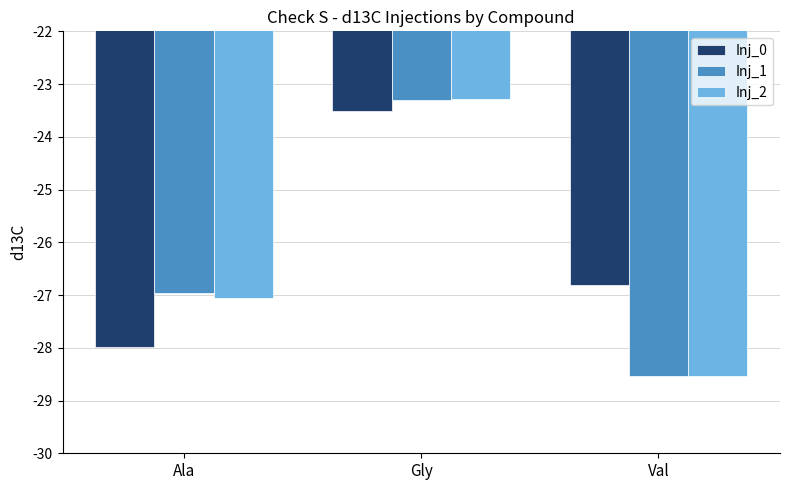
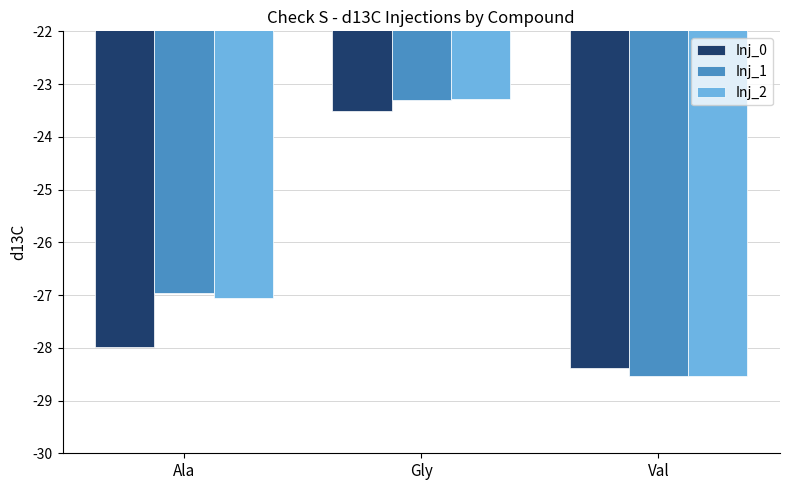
Inj_0, Val: -26.8 -> -28.4
